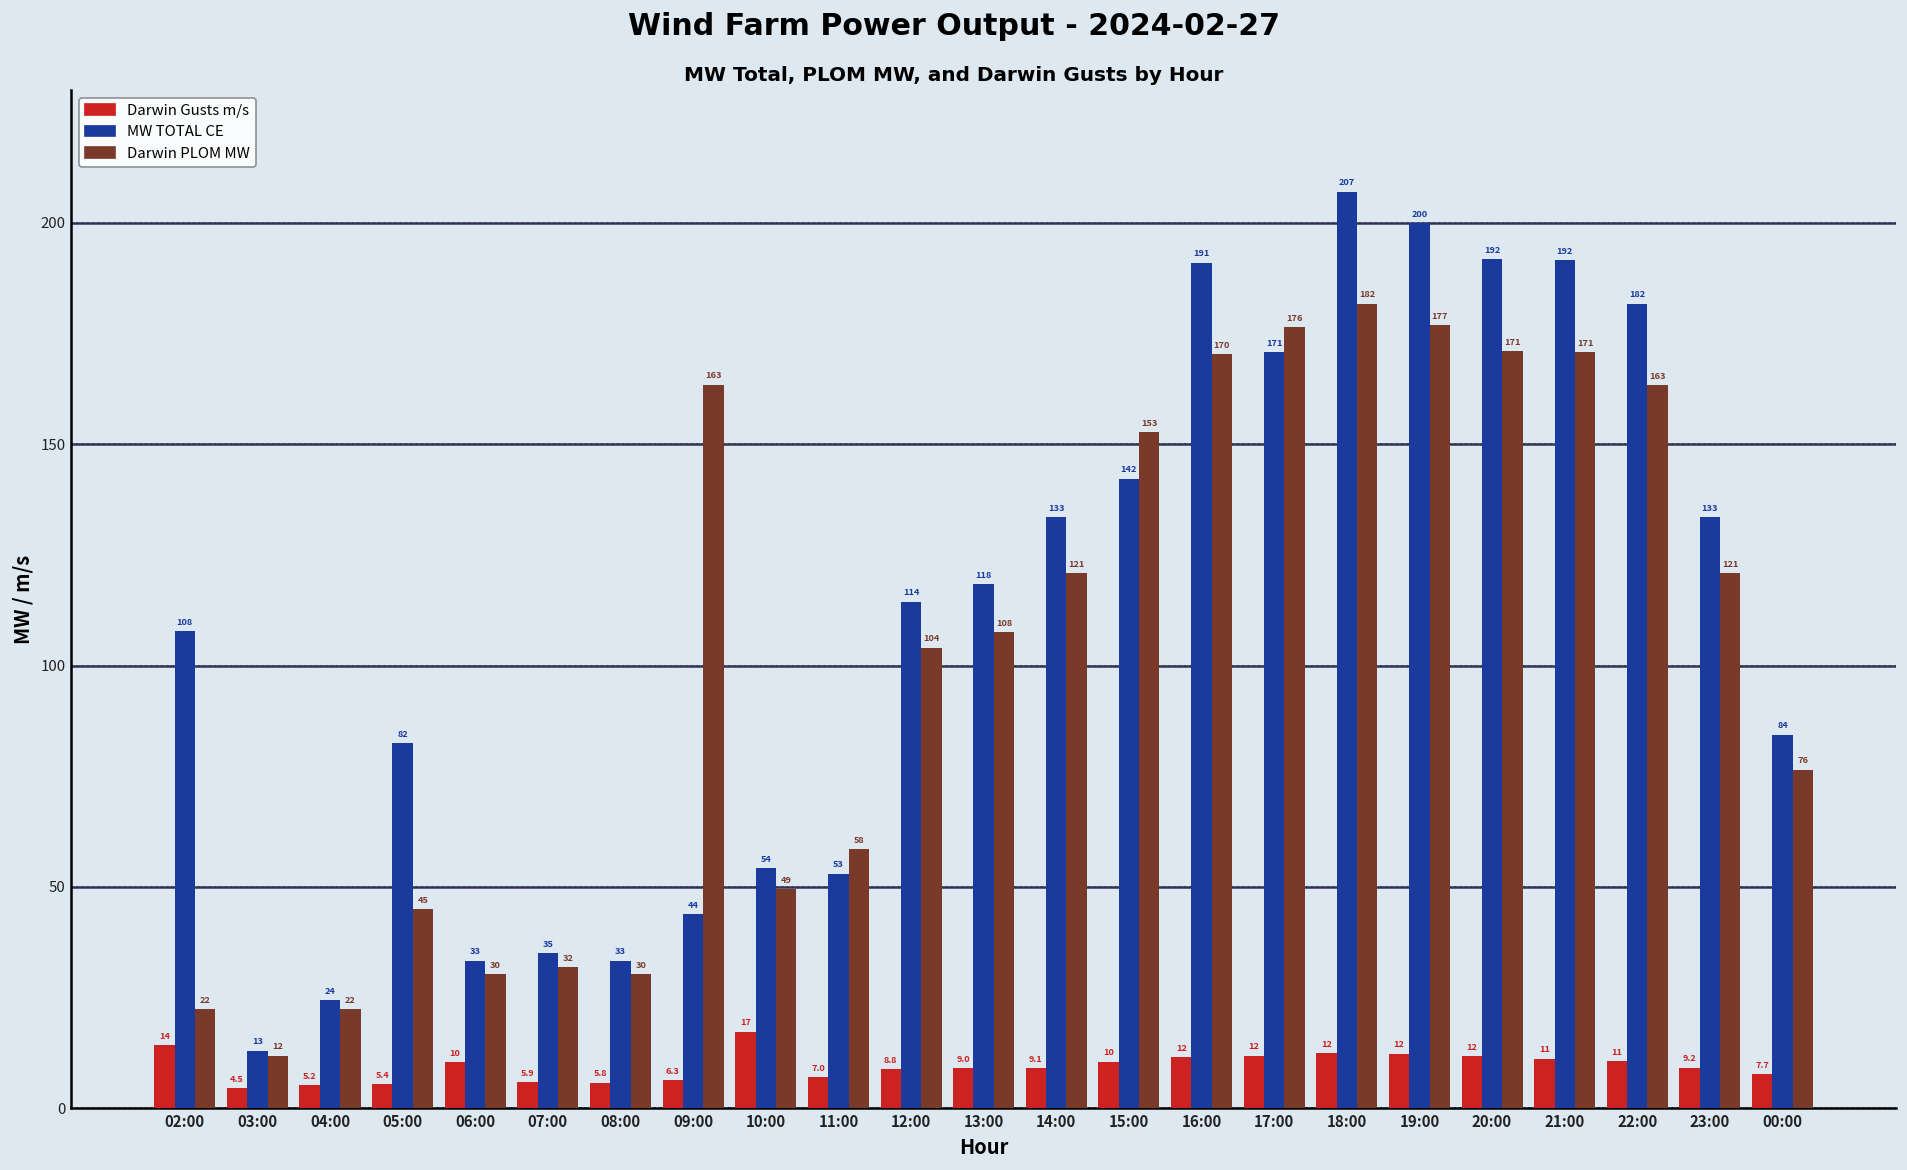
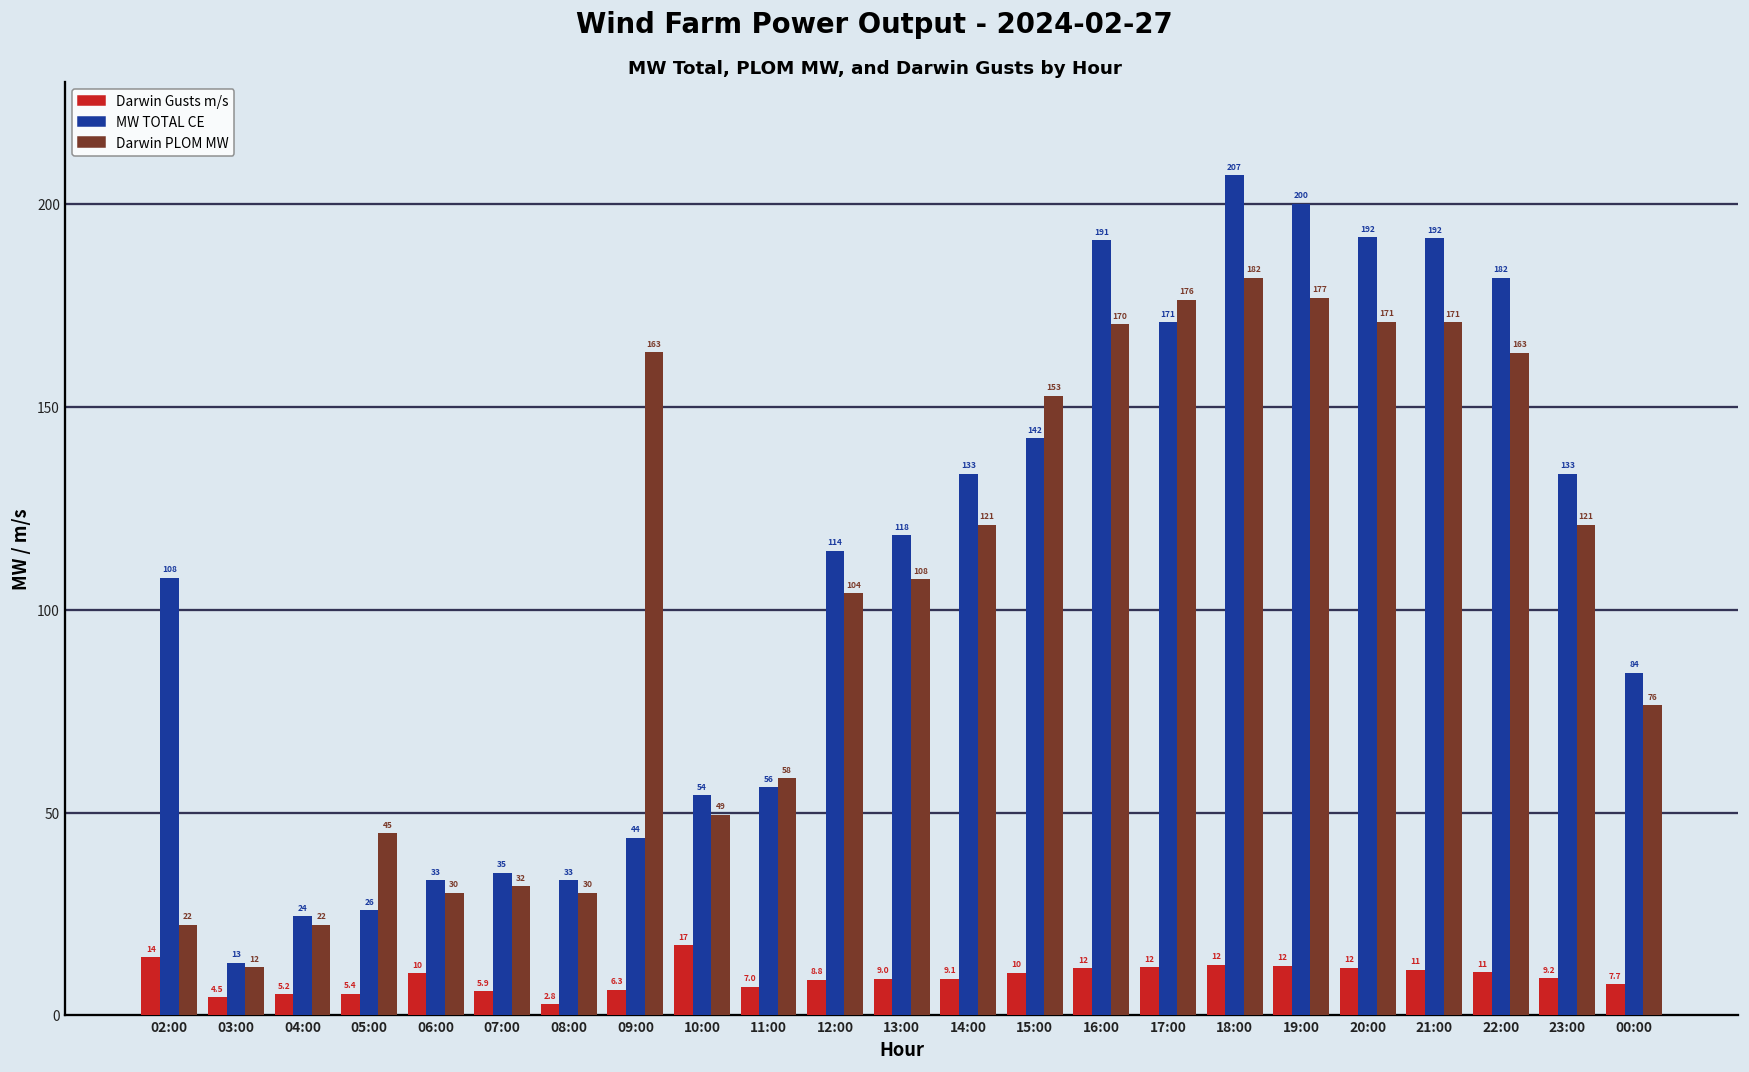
MW TOTAL CE, 05:00: 82 -> 26
Darwin Gusts m/s, 08:00: 5.8 -> 2.8
MW TOTAL CE, 11:00: 53 -> 56
